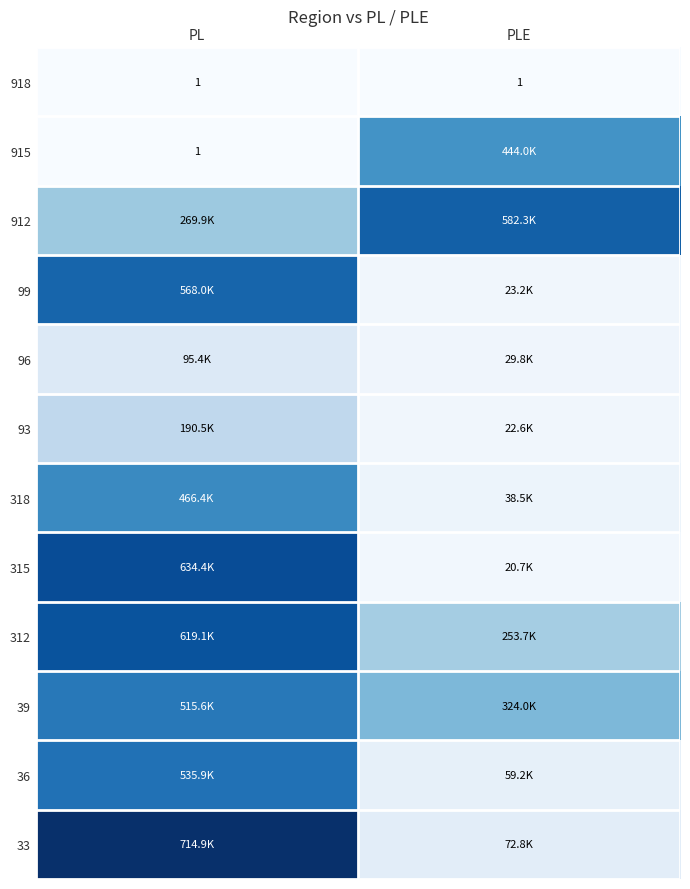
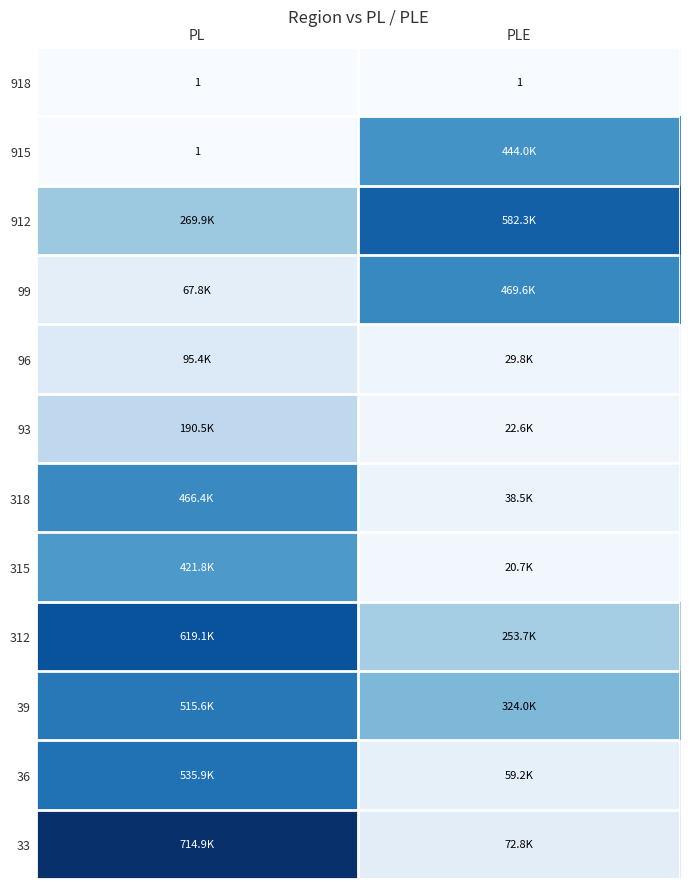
99, PL: 568.0K -> 67.8K
99, PLE: 23.2K -> 469.6K
315, PL: 634.4K -> 421.8K
